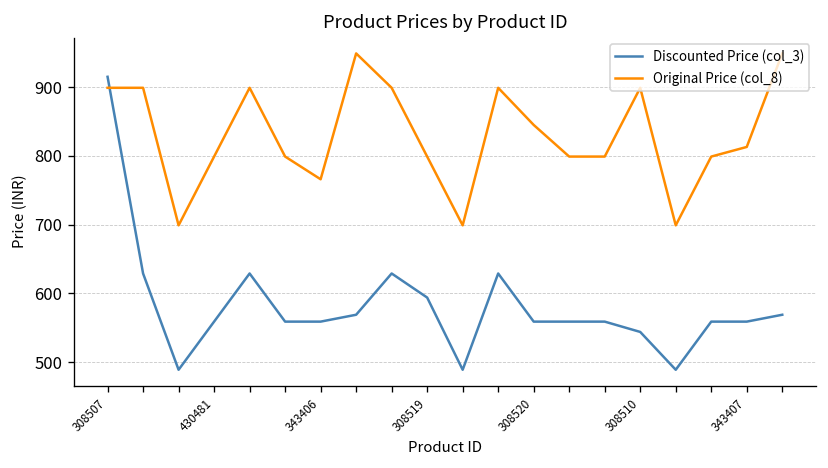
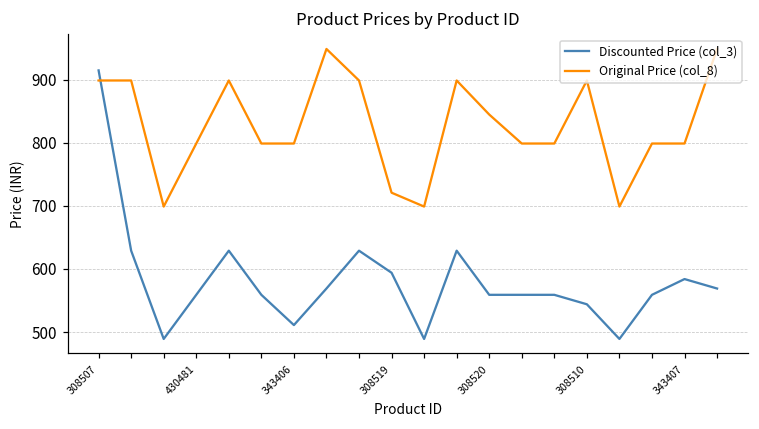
Discounted Price (col_3), 343406: 560 -> 510
Original Price (col_8), 343406: 770 -> 800
Original Price (col_8), 308519: 800 -> 720
Discounted Price (col_3), 343407: 560 -> 580
Original Price (col_8), 343407: 810 -> 800
